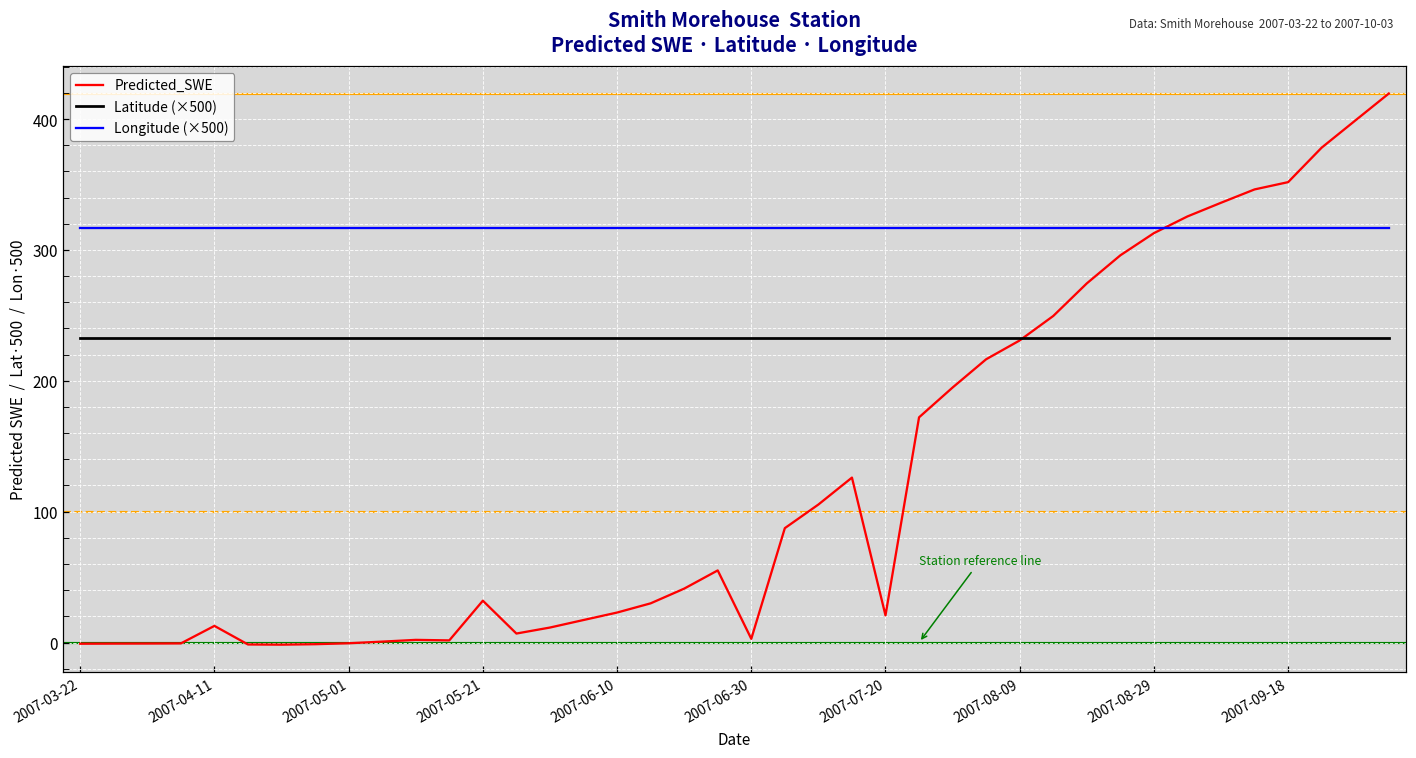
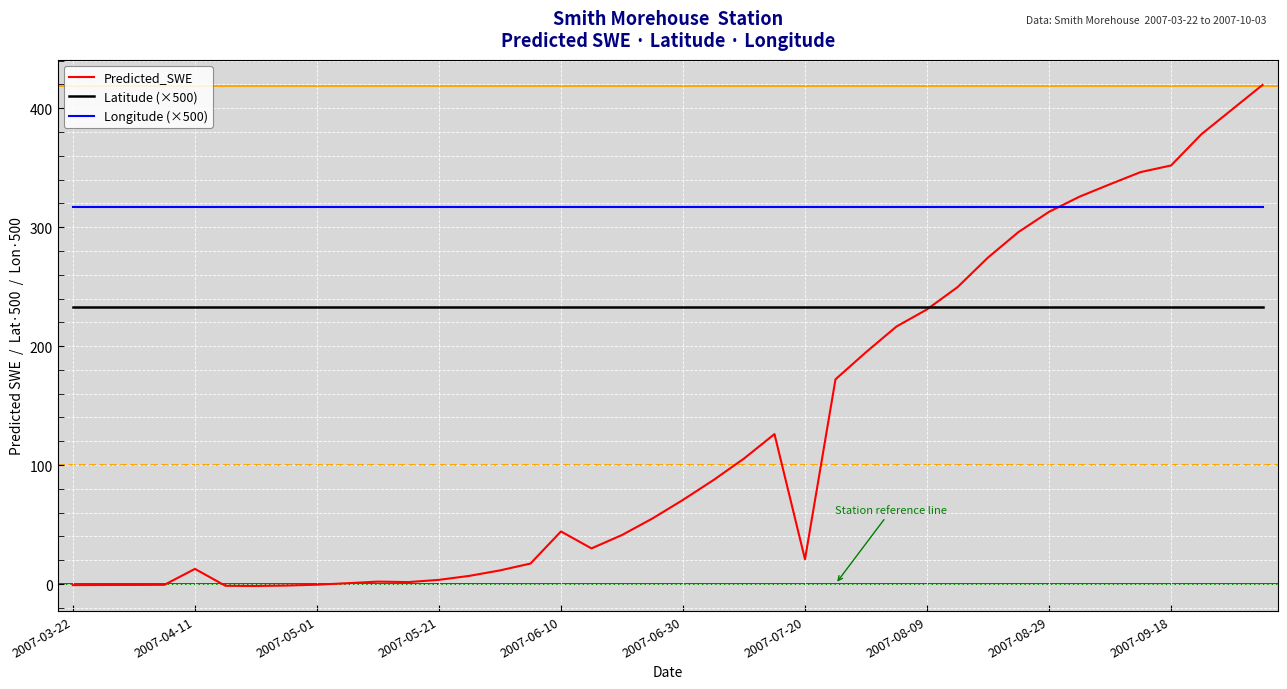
Predicted_SWE, 2007-05-21: 32 -> 3
Predicted_SWE, 2007-06-10: 23 -> 44
Predicted_SWE, 2007-06-30: 3 -> 71
